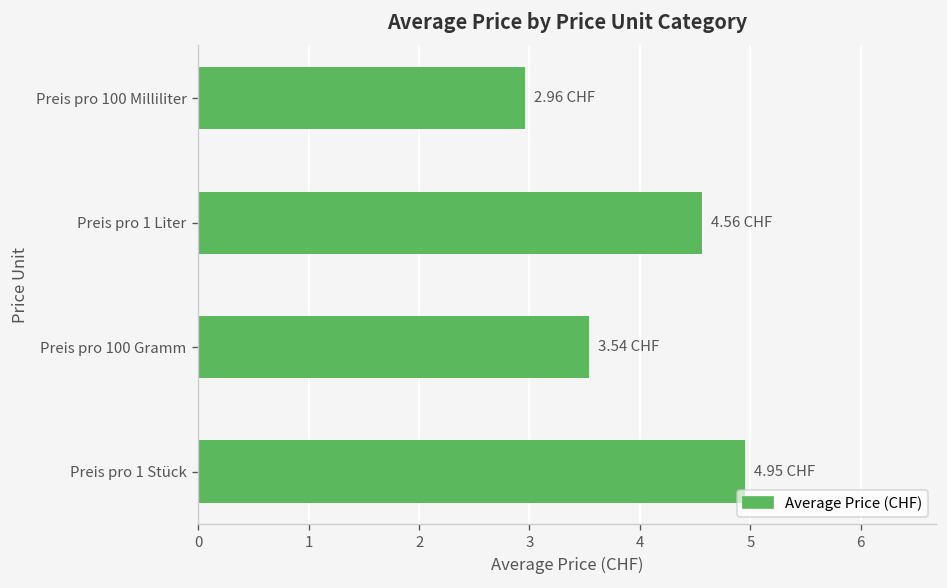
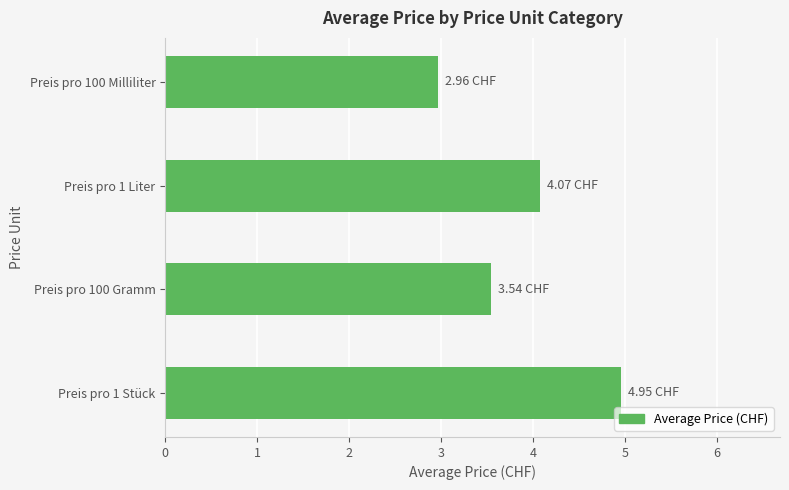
Preis pro 1 Liter: 4.56 -> 4.07
